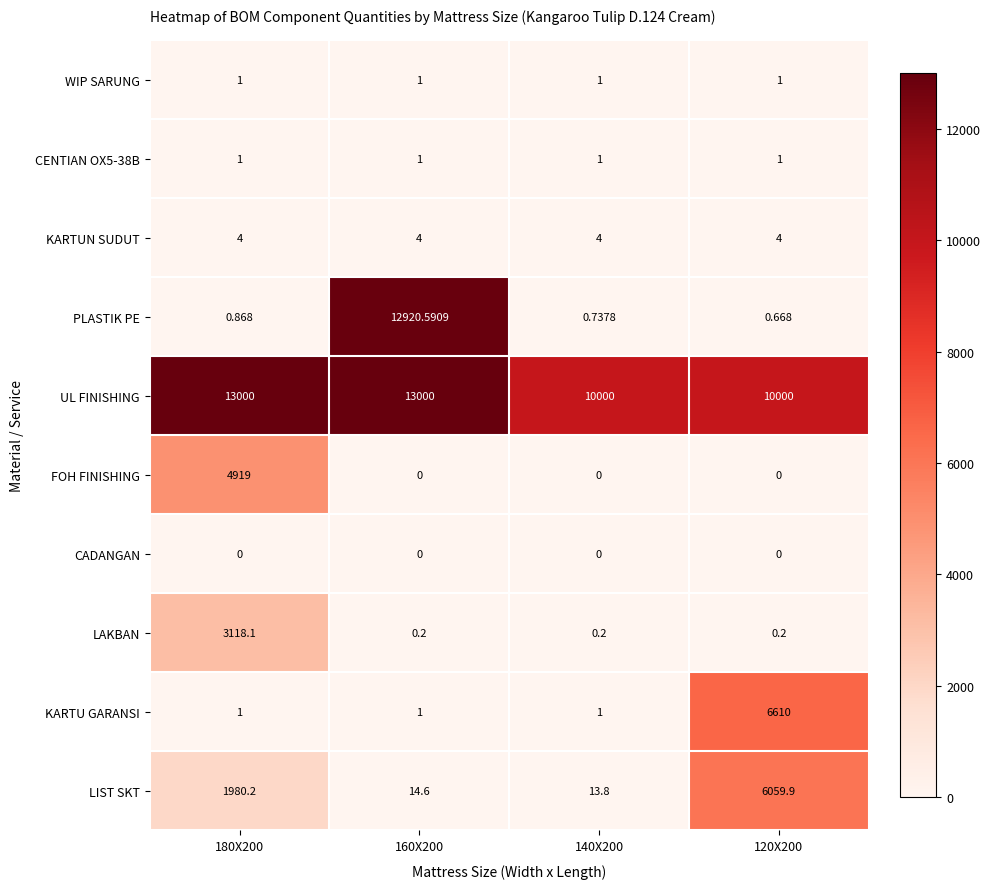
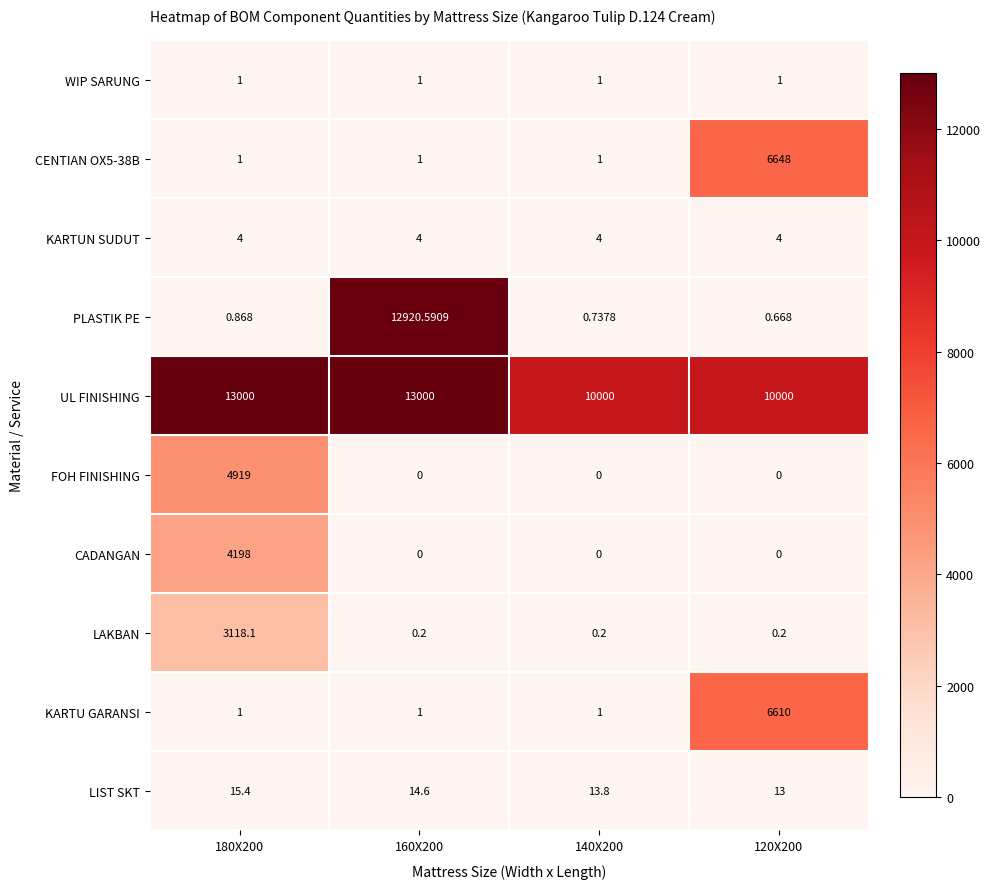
CENTIAN OX5-38B, 120X200: 1 -> 6648
CADANGAN, 180X200: 0 -> 4198
LIST SKT, 180X200: 1980.2 -> 15.4
LIST SKT, 120X200: 6059.9 -> 13
